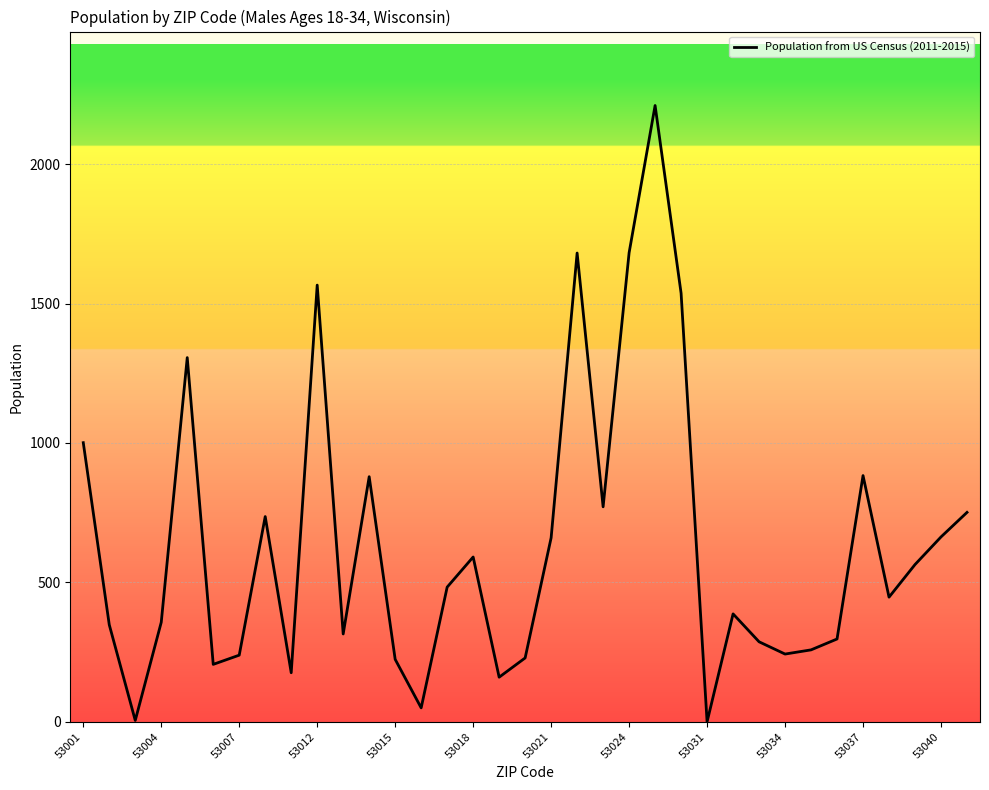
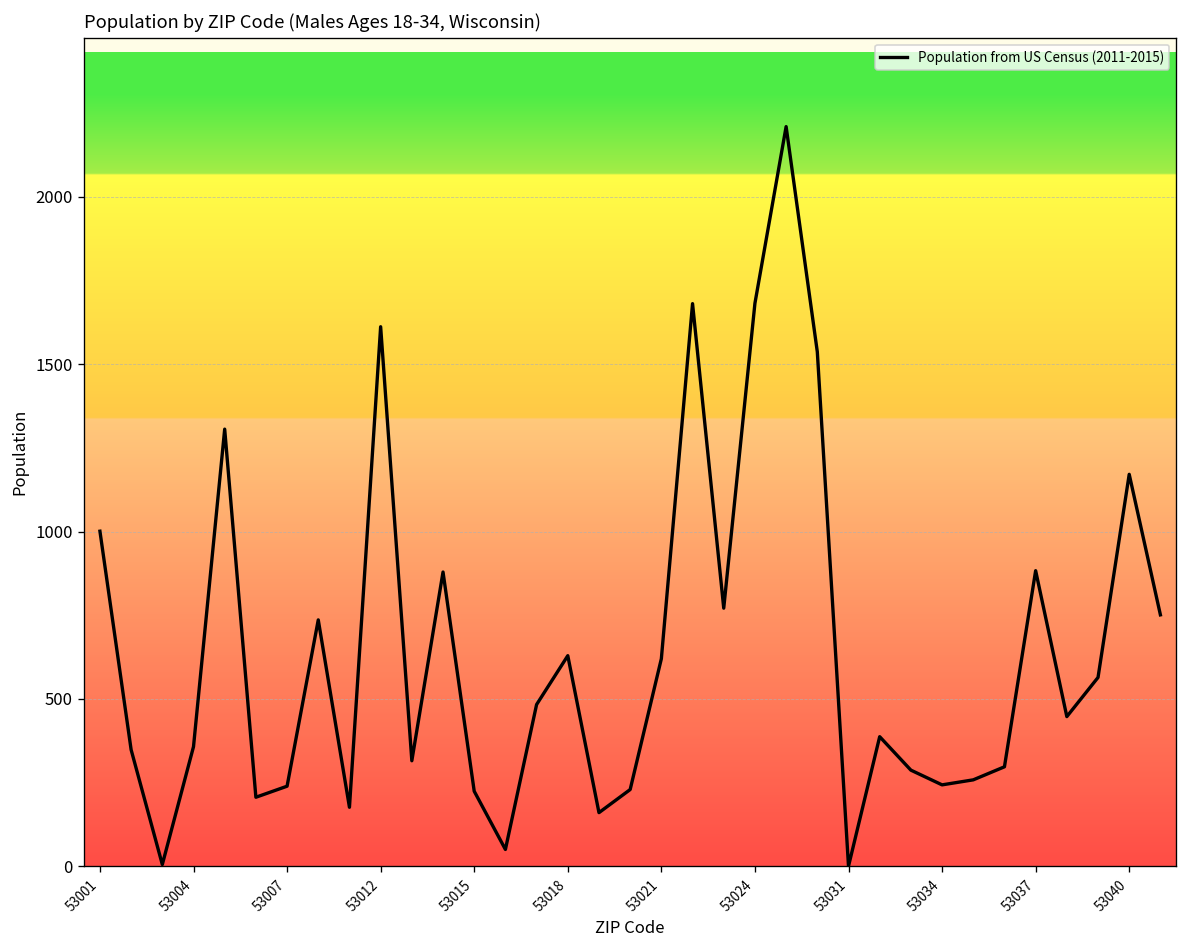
53012: 1570 -> 1610
53018: 590 -> 630
53021: 660 -> 620
53040: 660 -> 1170
